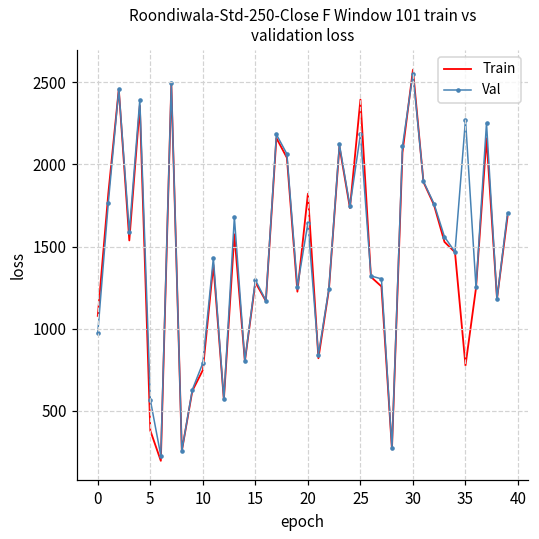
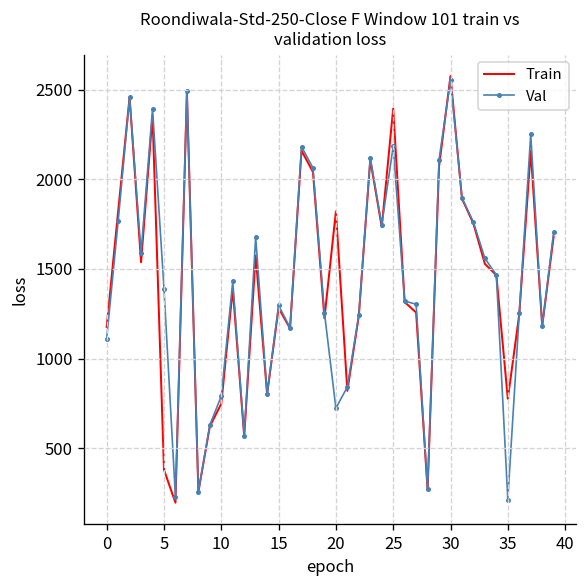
Train, 0: 1080 -> 1180
Val, 0: 980 -> 1110
Val, 5: 570 -> 1390
Val, 20: 1640 -> 720
Val, 35: 2270 -> 210
